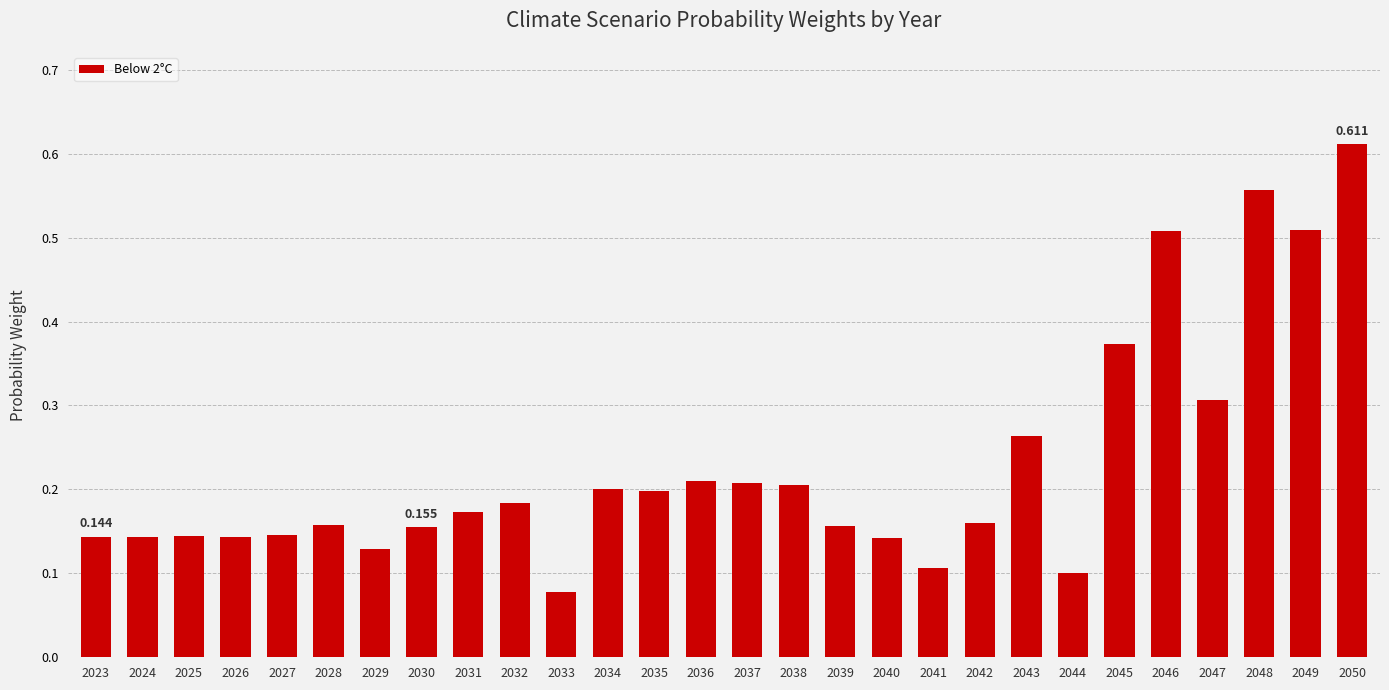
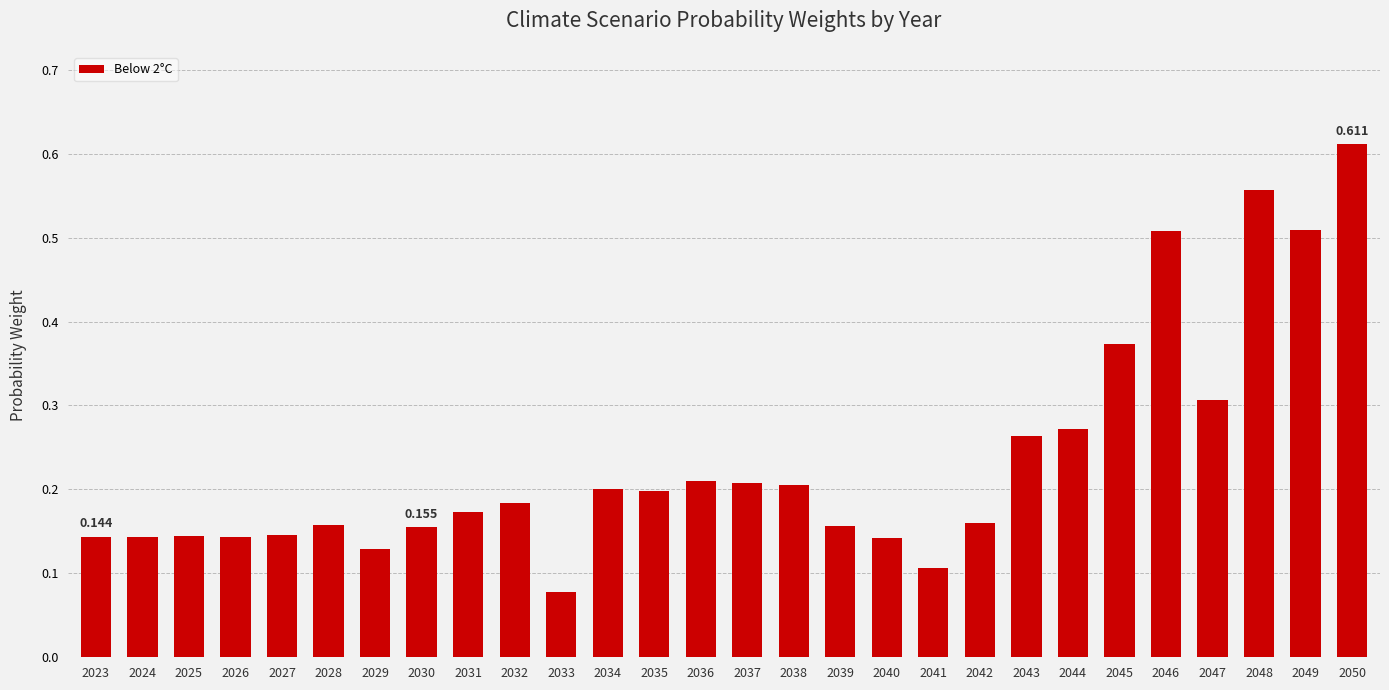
2044: 0.10 -> 0.27
